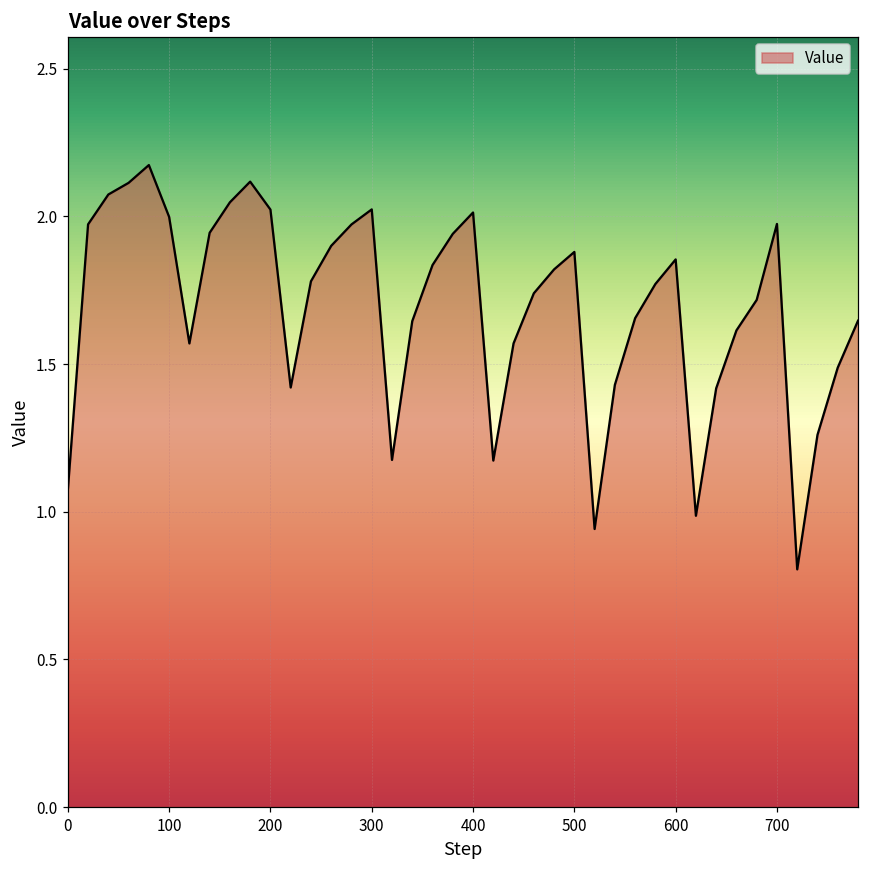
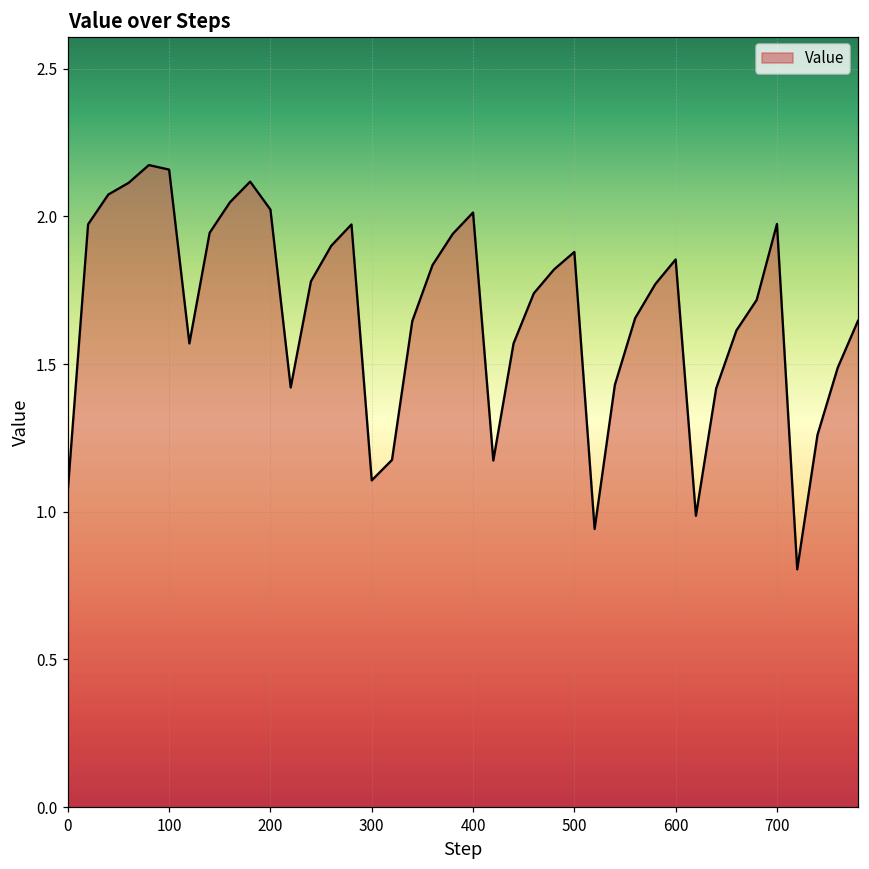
100: 2.00 -> 2.16
300: 2.02 -> 1.11
